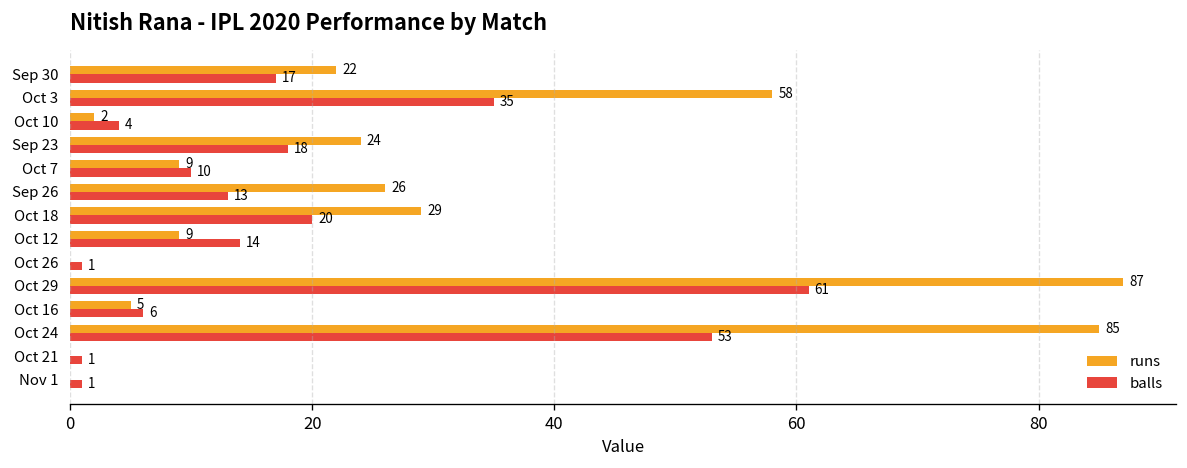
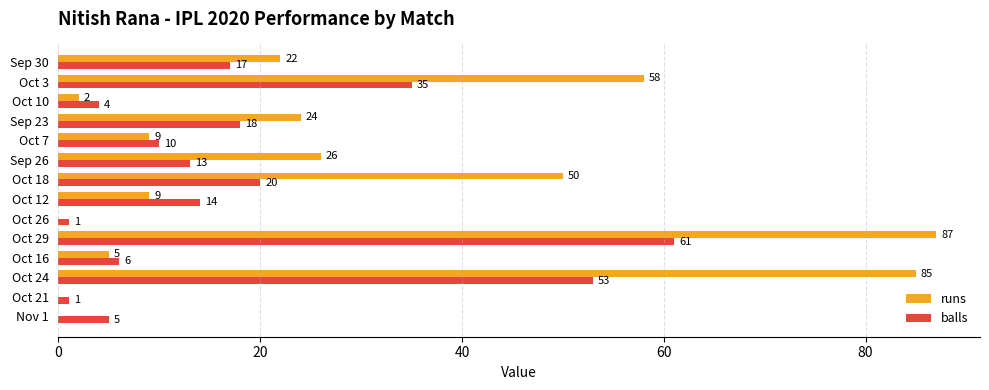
runs, Oct 18: 29 -> 50
balls, Nov 1: 1 -> 5
